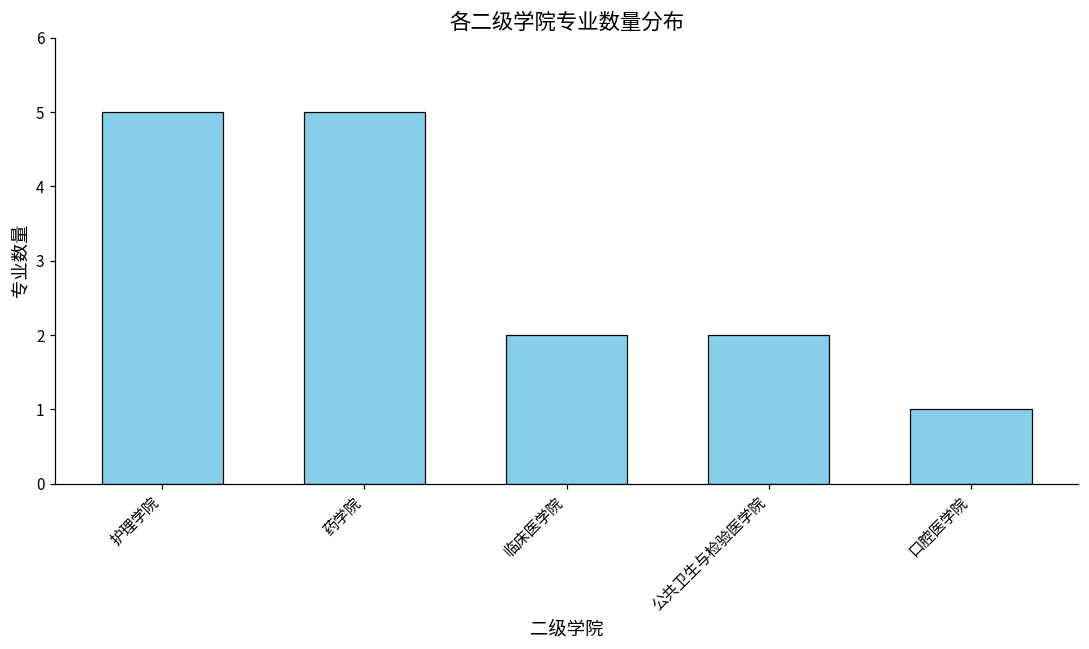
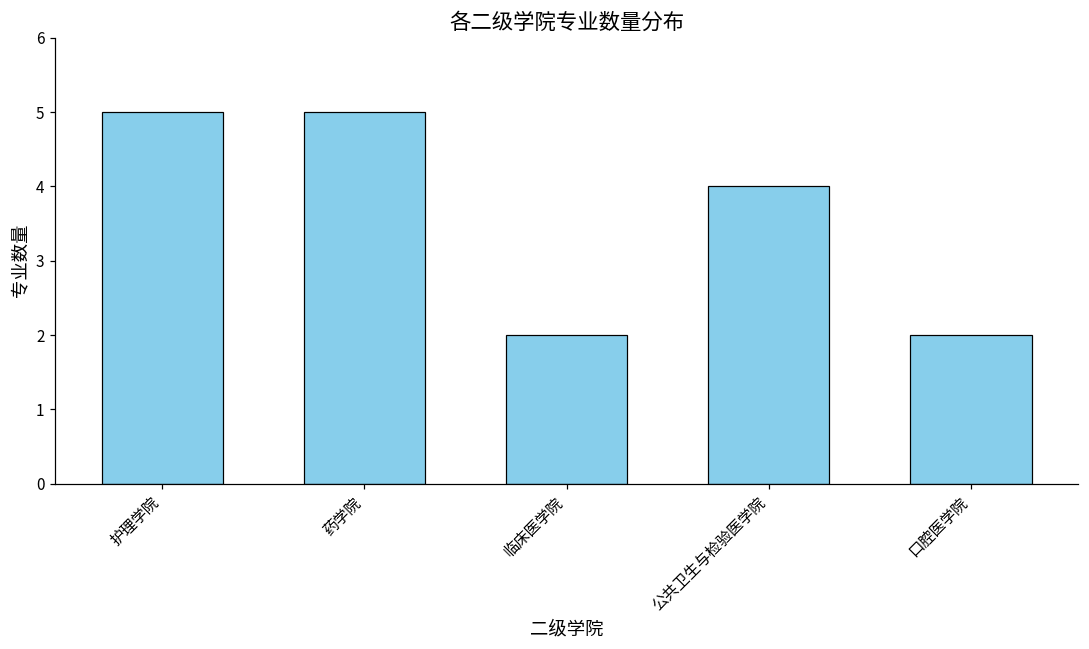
公共卫生与检验医学院: 2 -> 4
口腔医学院: 1 -> 2
